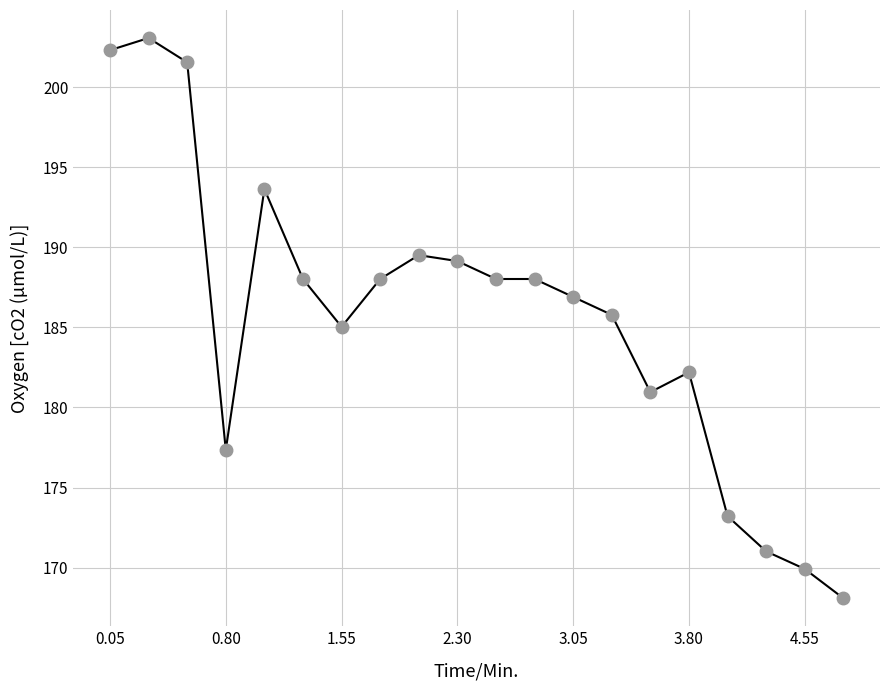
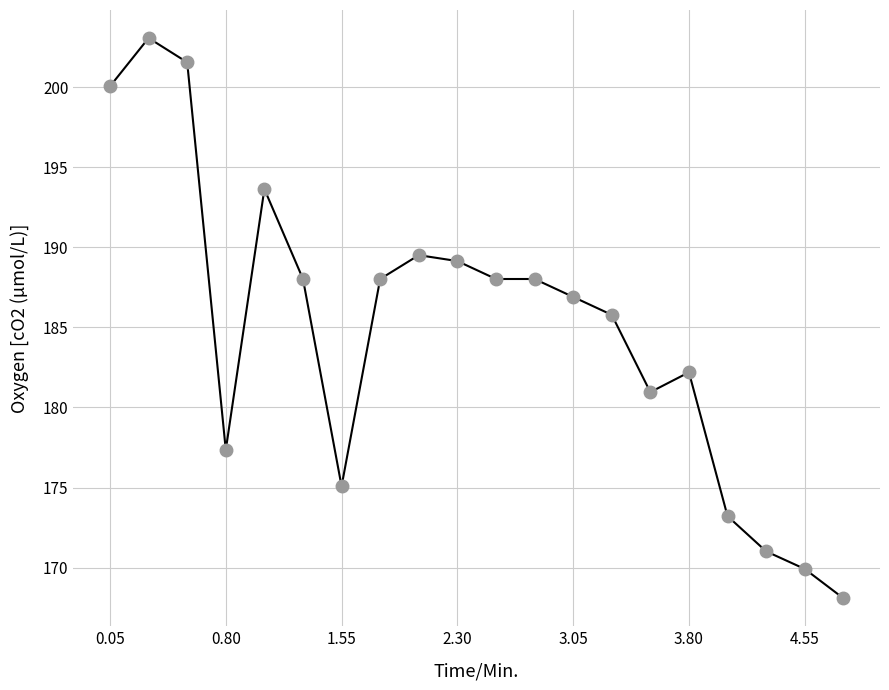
0.05: 202.3 -> 200.1
1.55: 185.0 -> 175.1
